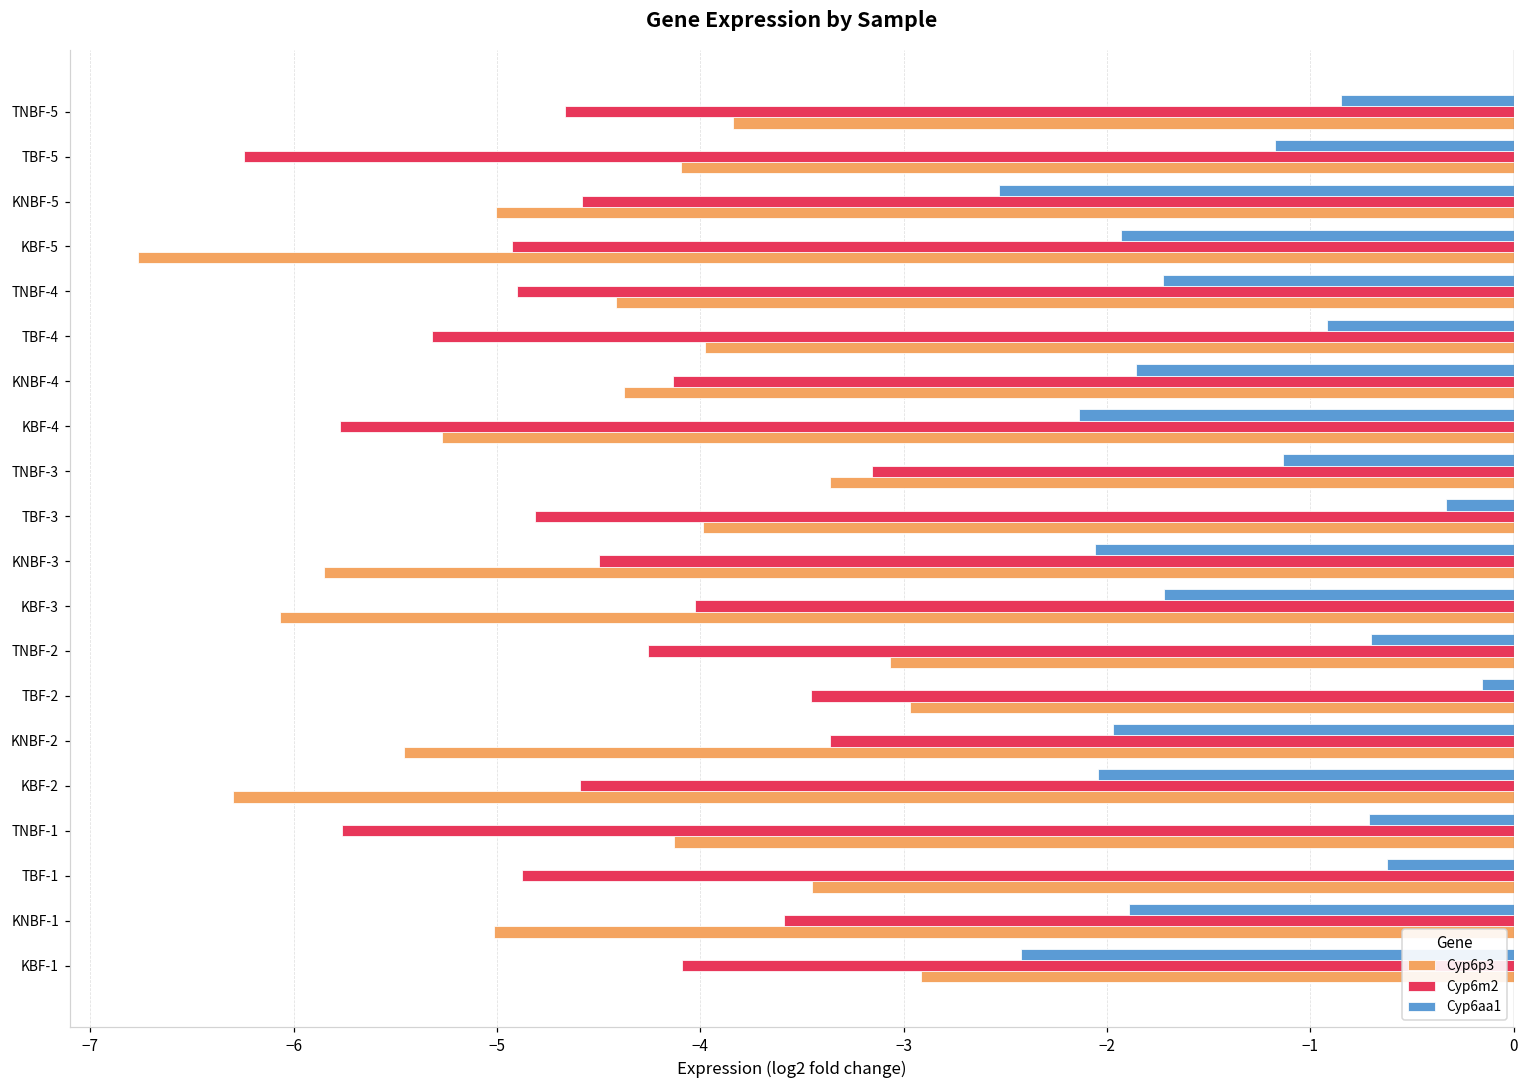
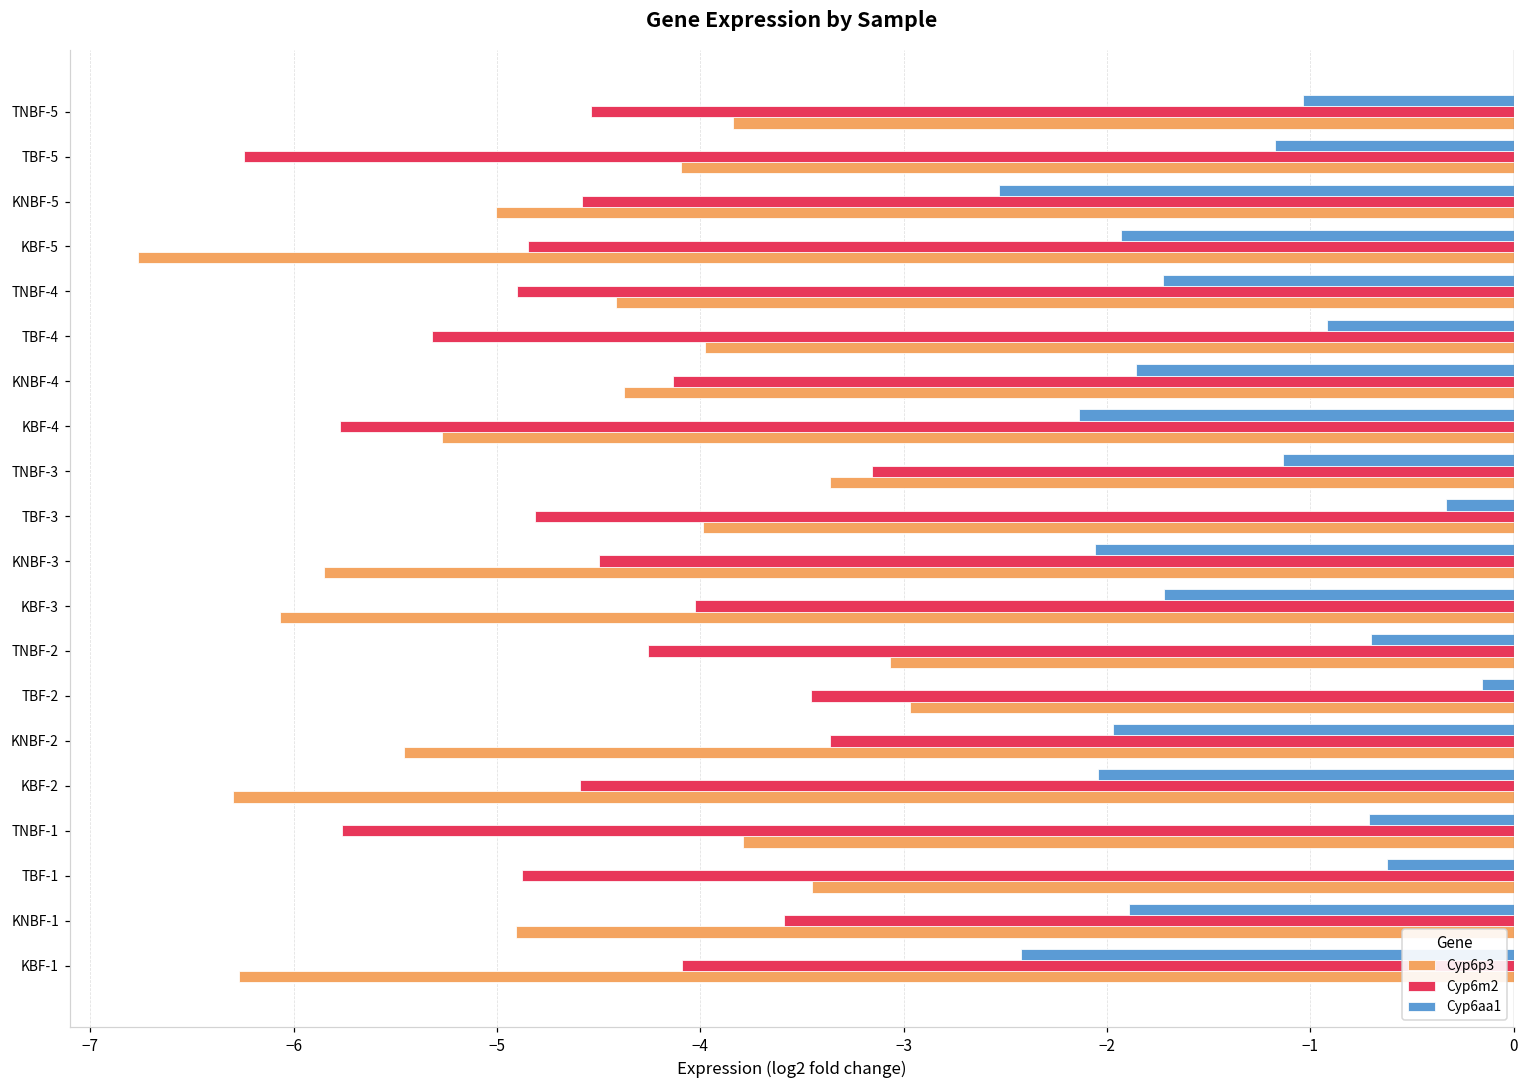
Cyp6aa1, TNBF-5: -0.85 -> -1.04
Cyp6m2, TNBF-5: -4.66 -> -4.54
Cyp6m2, KBF-5: -4.93 -> -4.85
Cyp6p3, TNBF-1: -4.13 -> -3.79
Cyp6p3, KNBF-1: -5.01 -> -4.91
Cyp6p3, KBF-1: -2.92 -> -6.27
